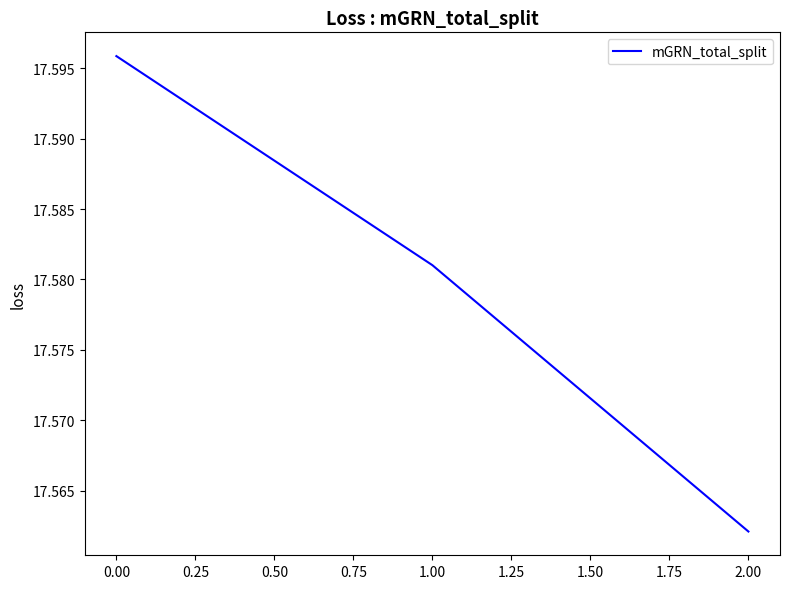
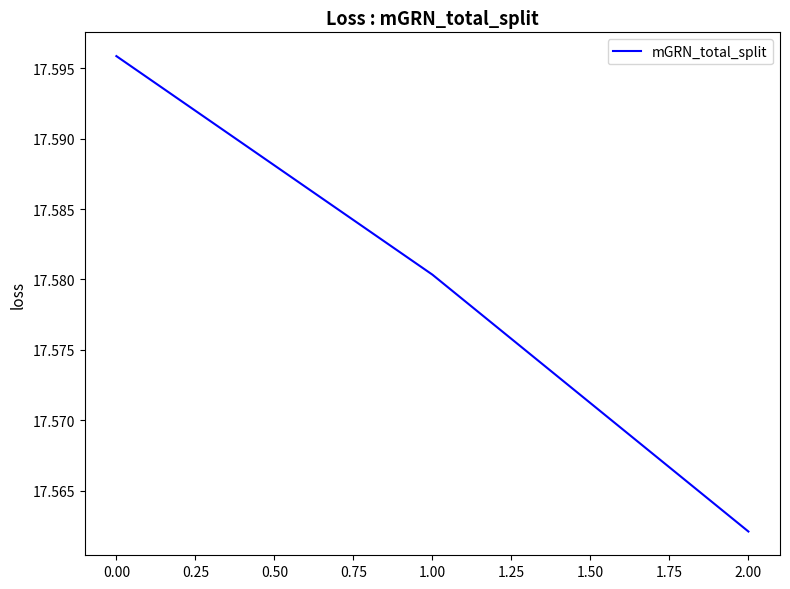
1.00: 17.5810 -> 17.5803
